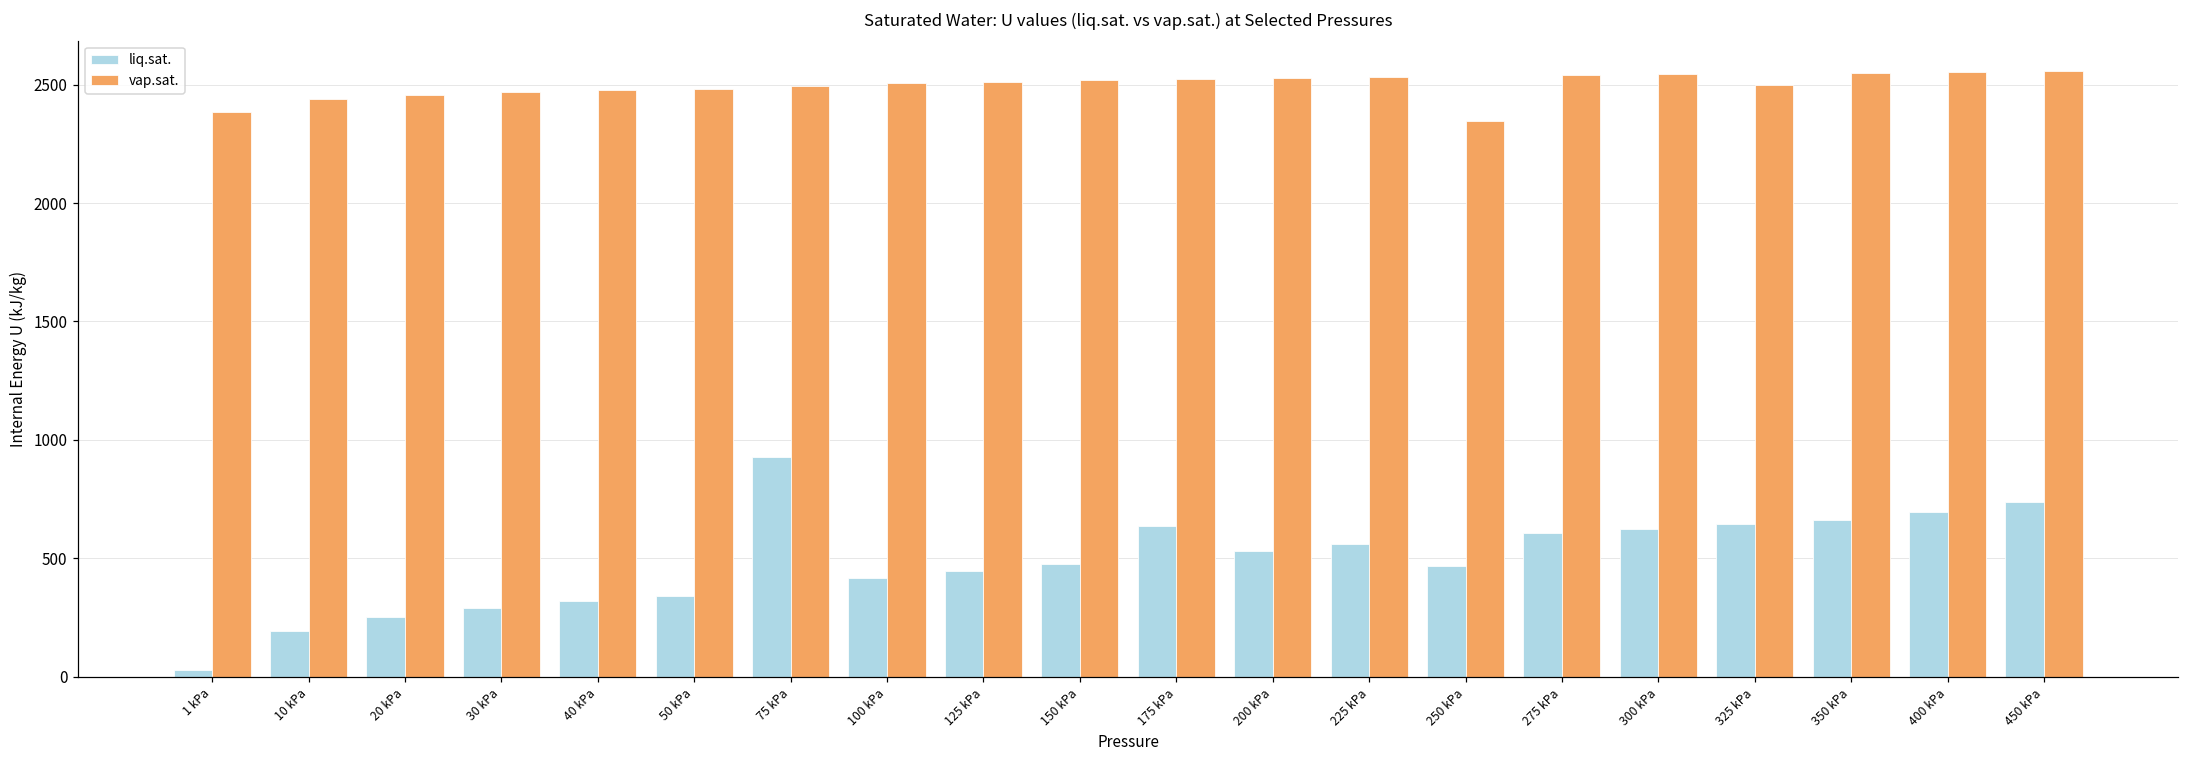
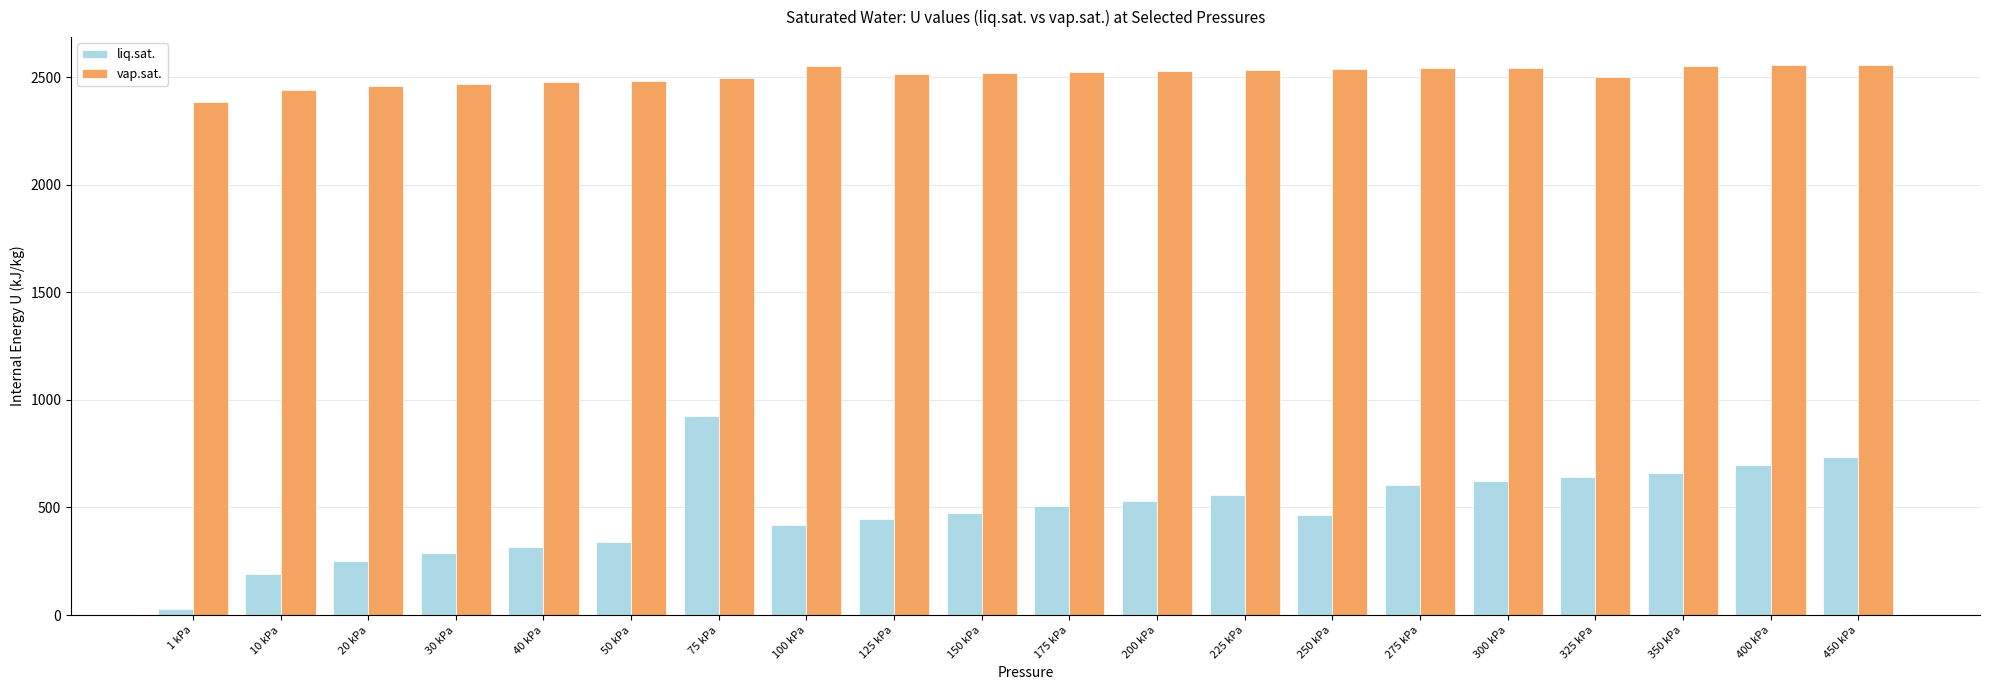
vap.sat., 100 kPa: 2510 -> 2550
liq.sat., 175 kPa: 630 -> 500
vap.sat., 250 kPa: 2350 -> 2540
